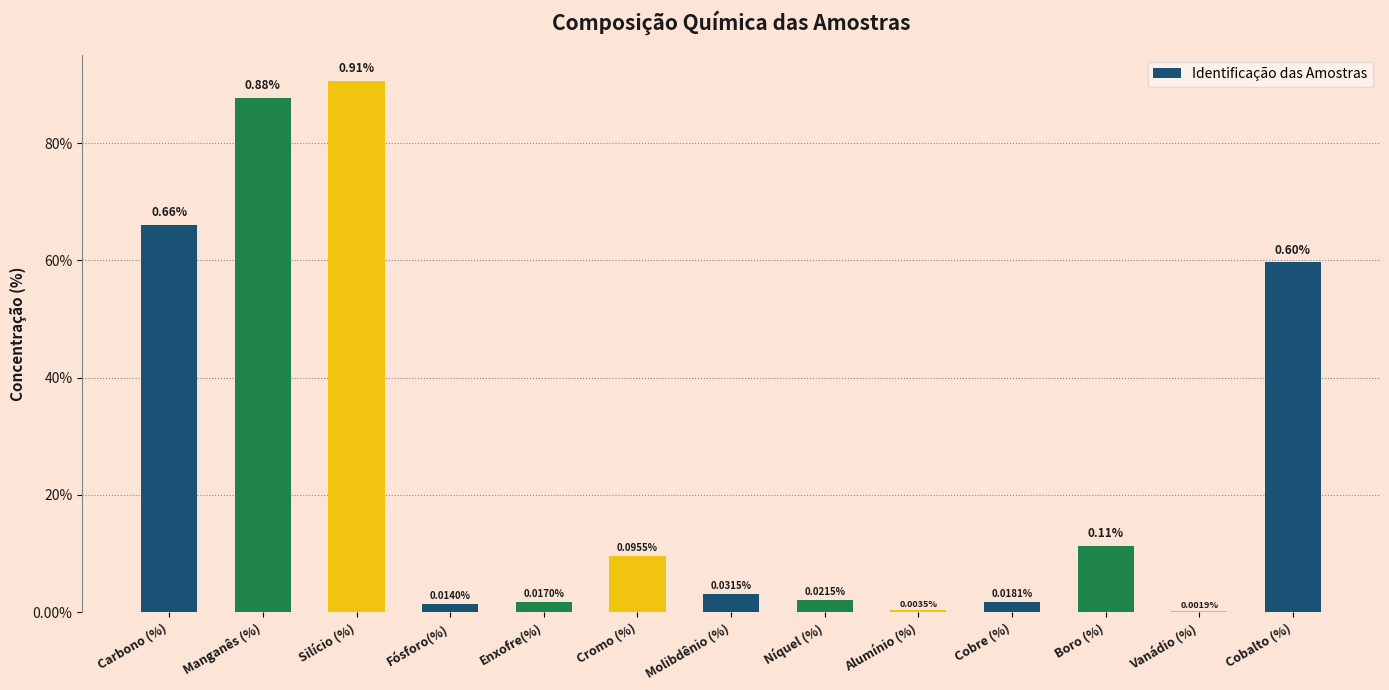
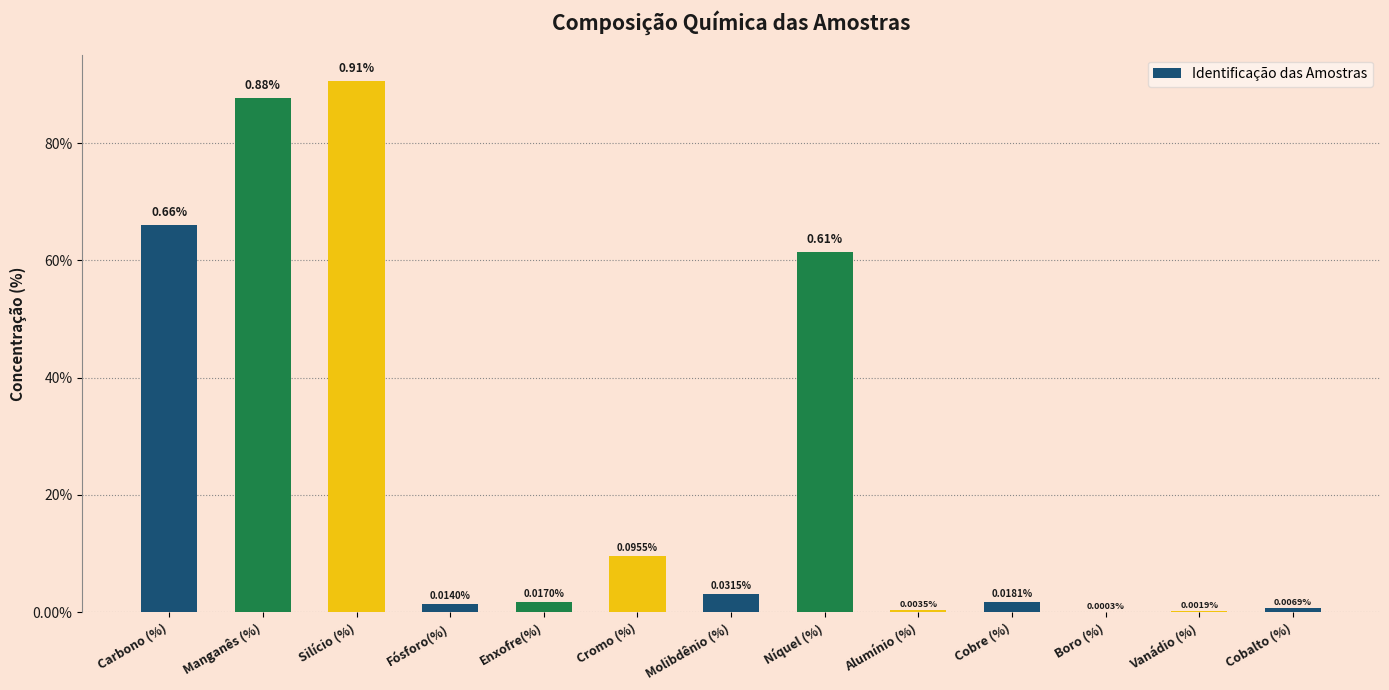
Níquel (%): 0.0215% -> 0.61%
Boro (%): 0.11% -> 0.0003%
Cobalto (%): 0.60% -> 0.0069%
